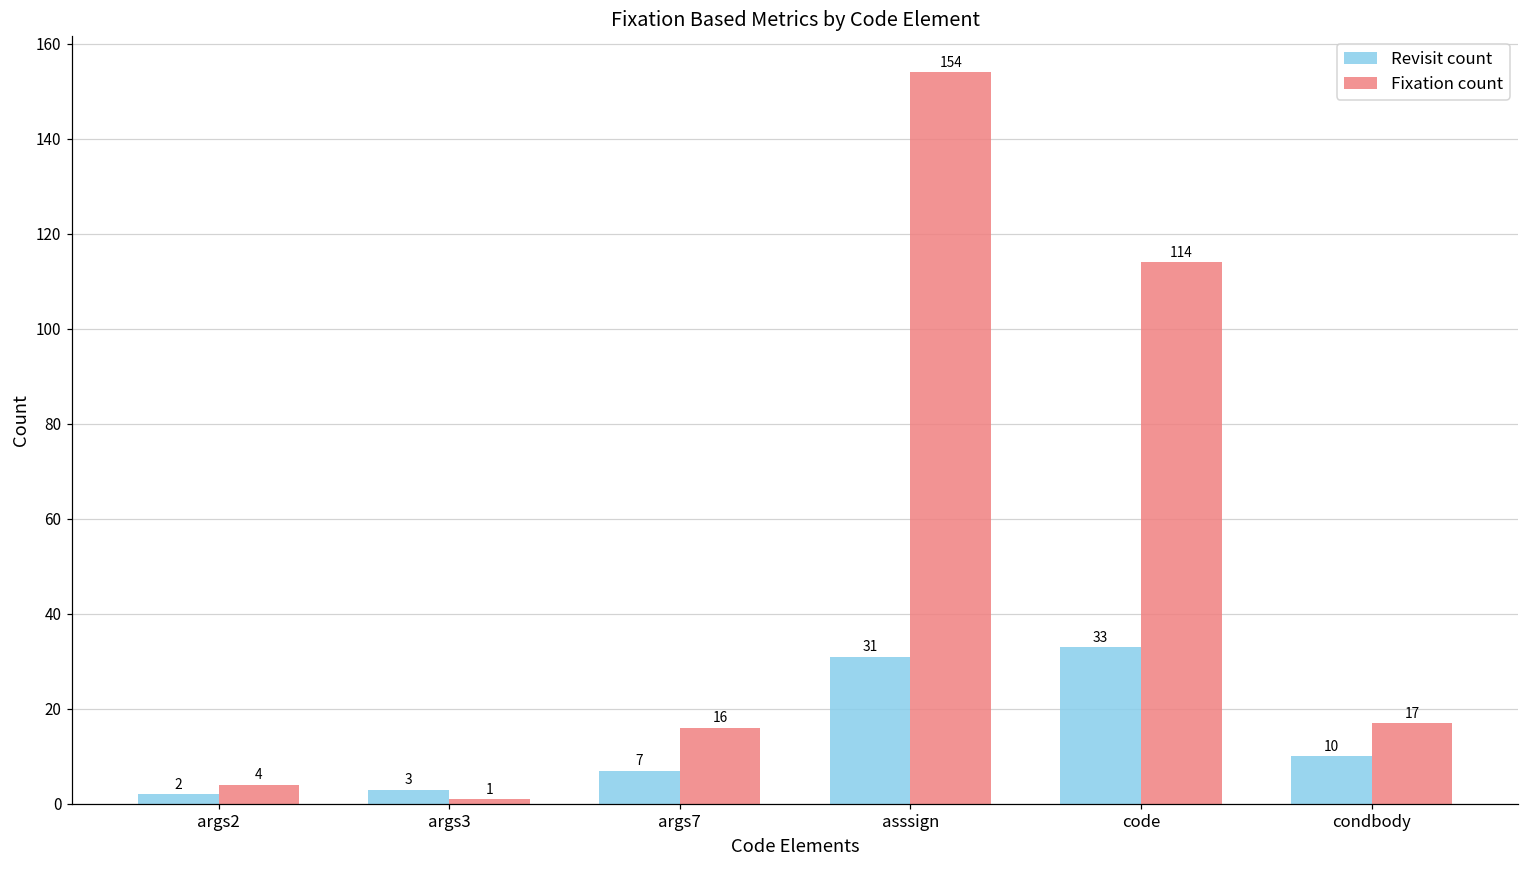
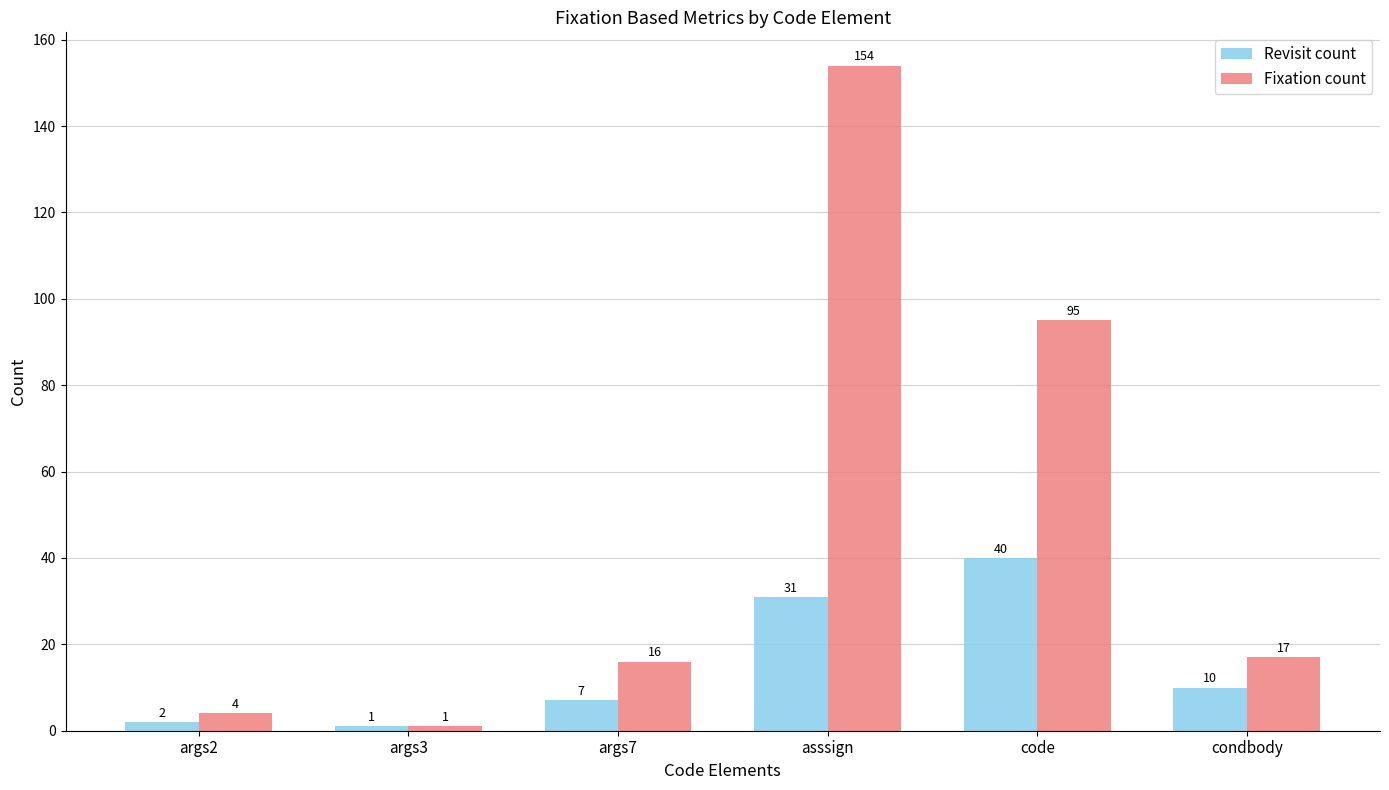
Revisit count, args3: 3 -> 1
Revisit count, code: 33 -> 40
Fixation count, code: 114 -> 95
